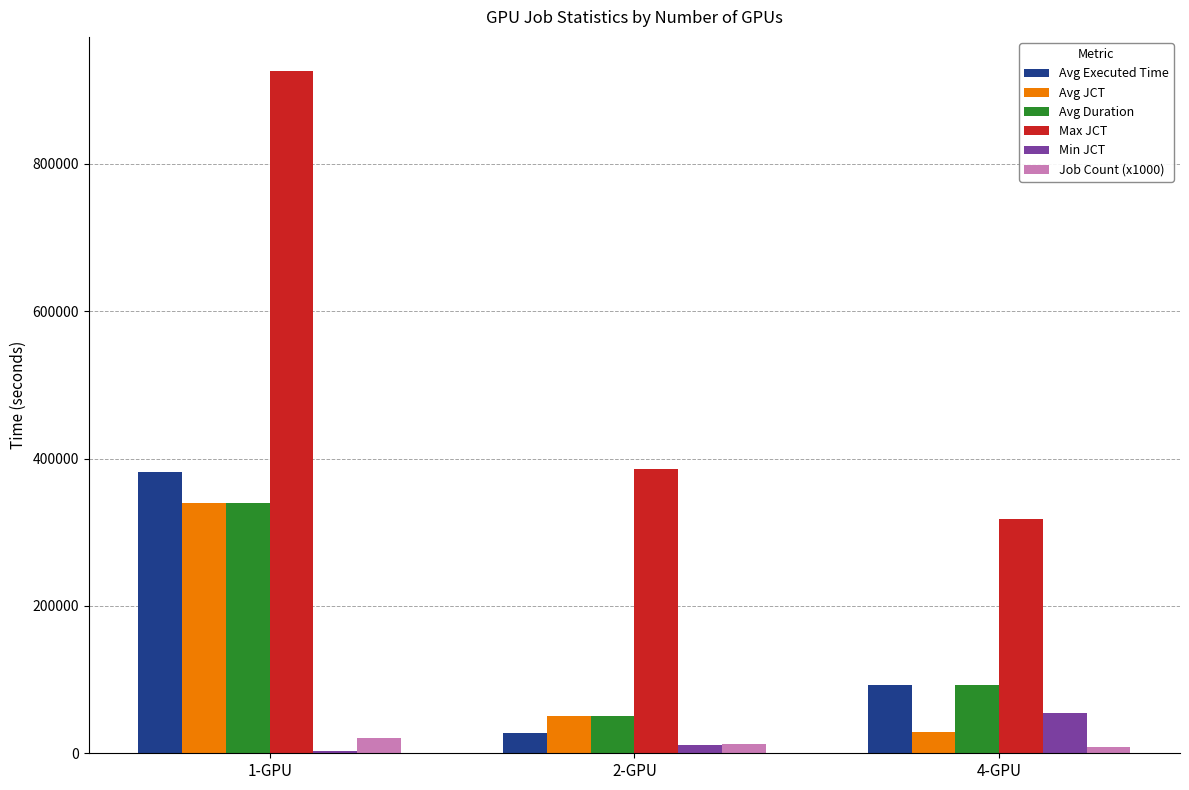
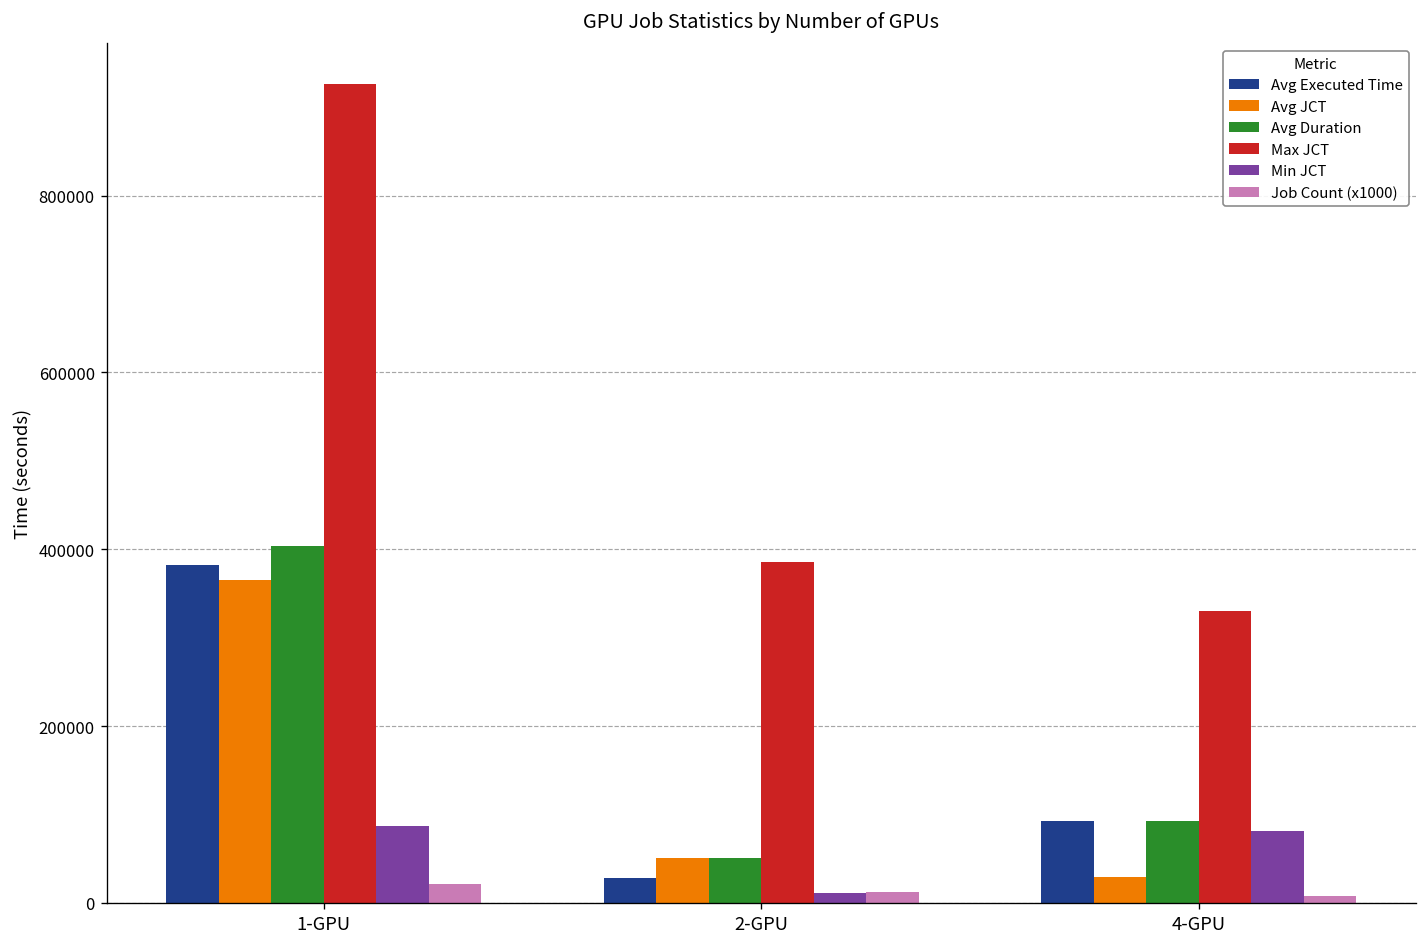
Avg JCT, 1-GPU: 340000 -> 370000
Avg Duration, 1-GPU: 340000 -> 400000
Min JCT, 1-GPU: 0 -> 90000
Max JCT, 4-GPU: 320000 -> 330000
Min JCT, 4-GPU: 60000 -> 80000
